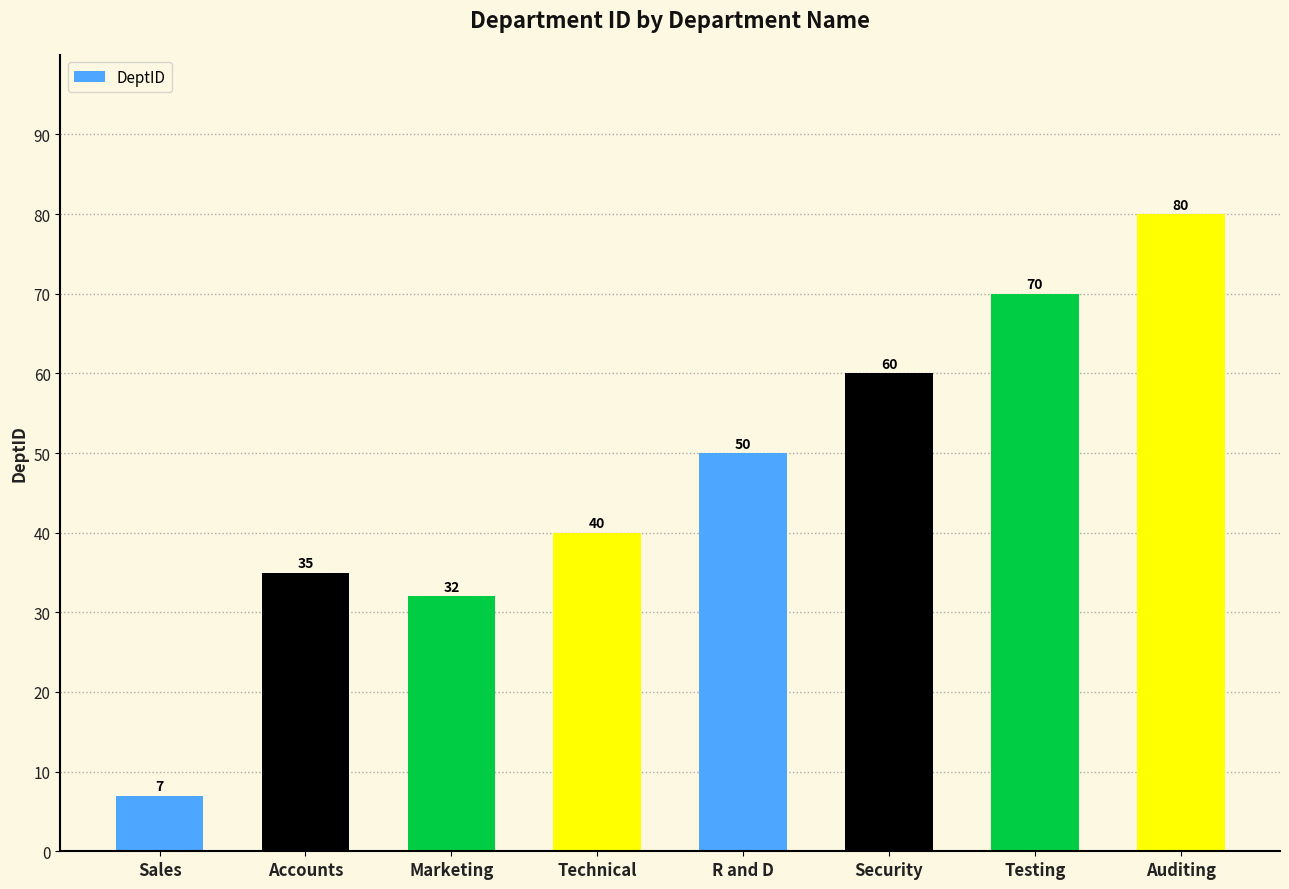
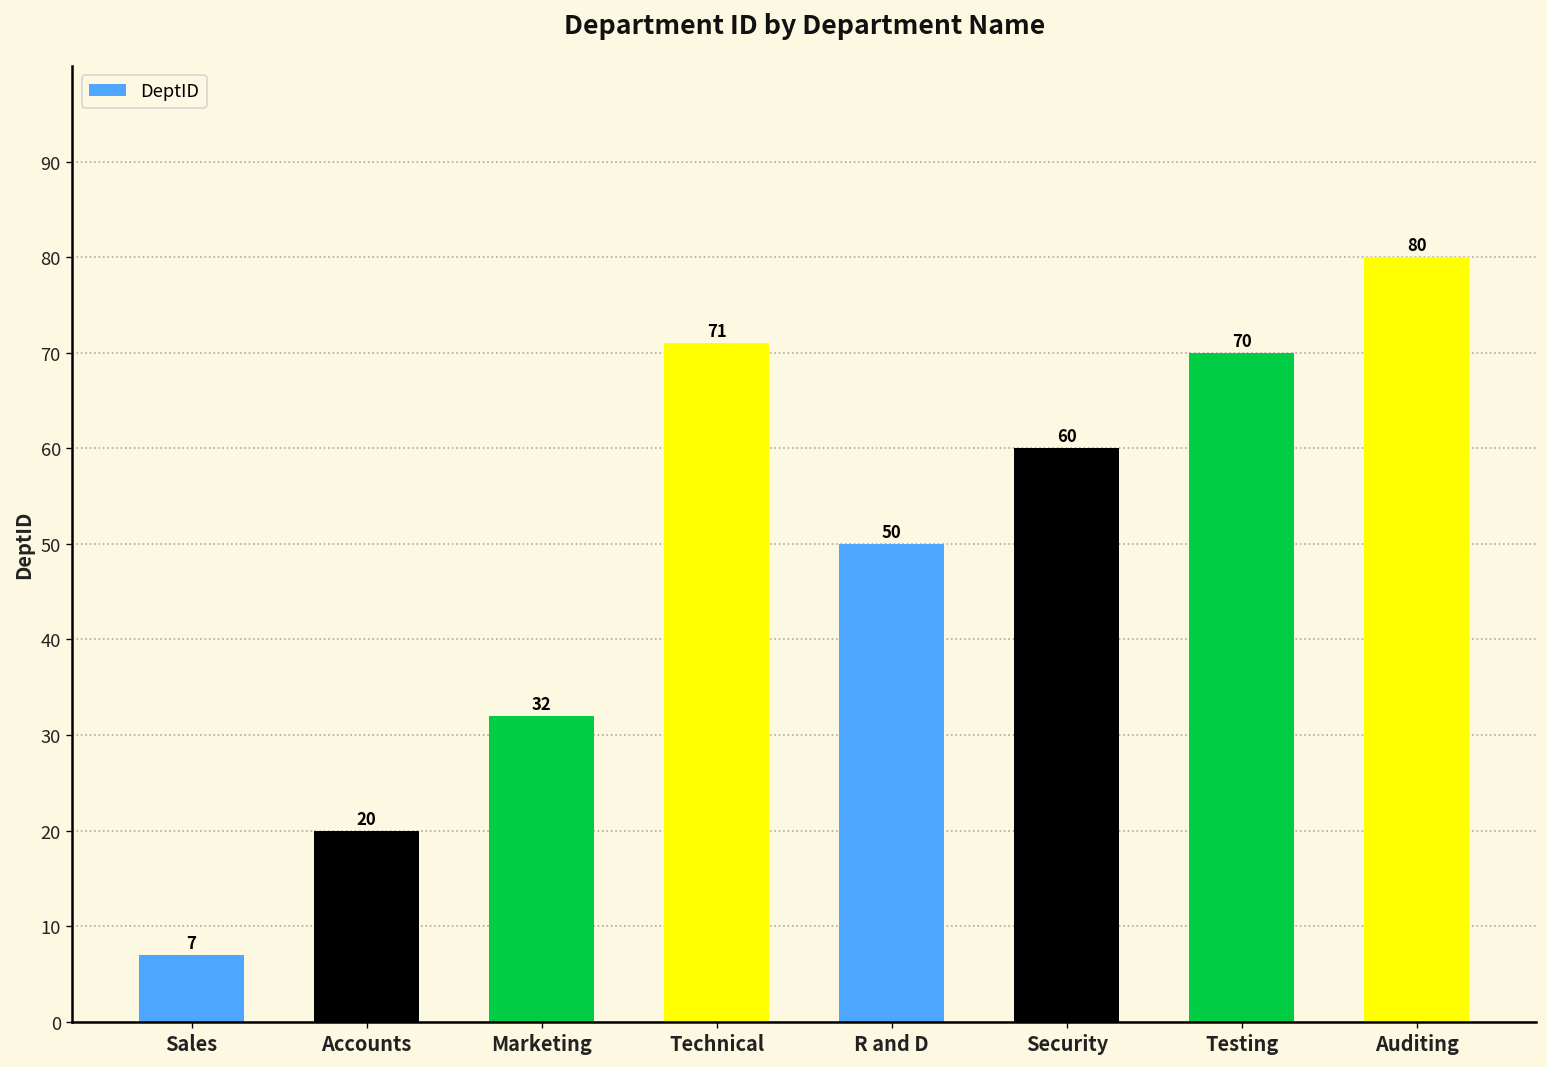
Accounts: 35 -> 20
Technical: 40 -> 71
